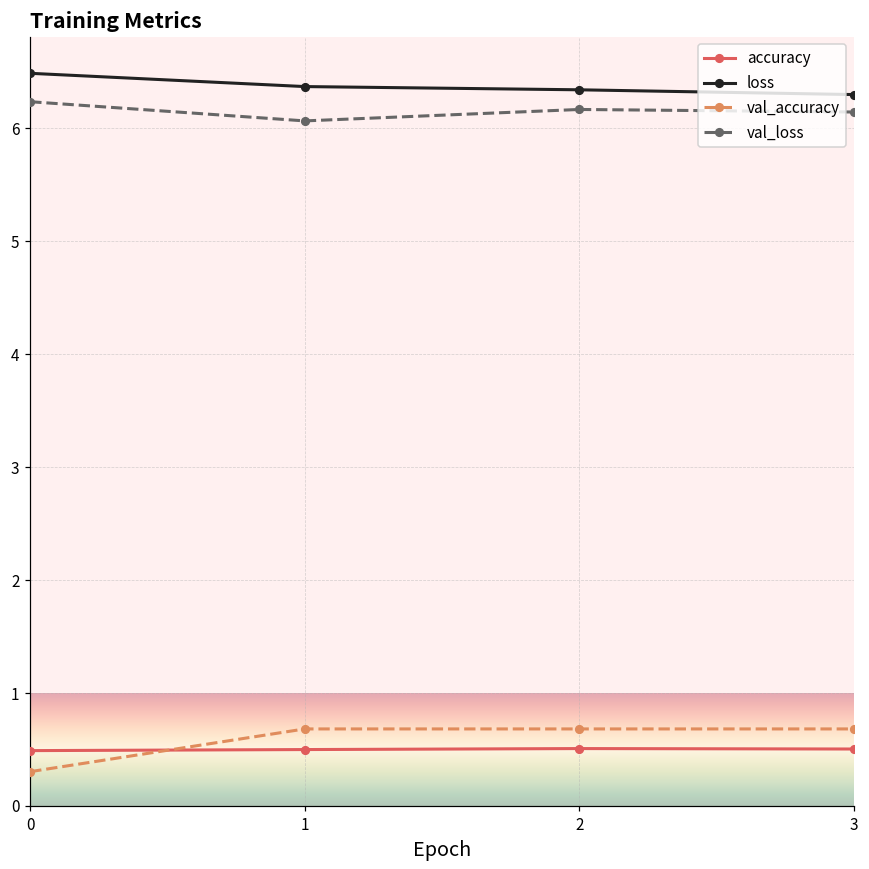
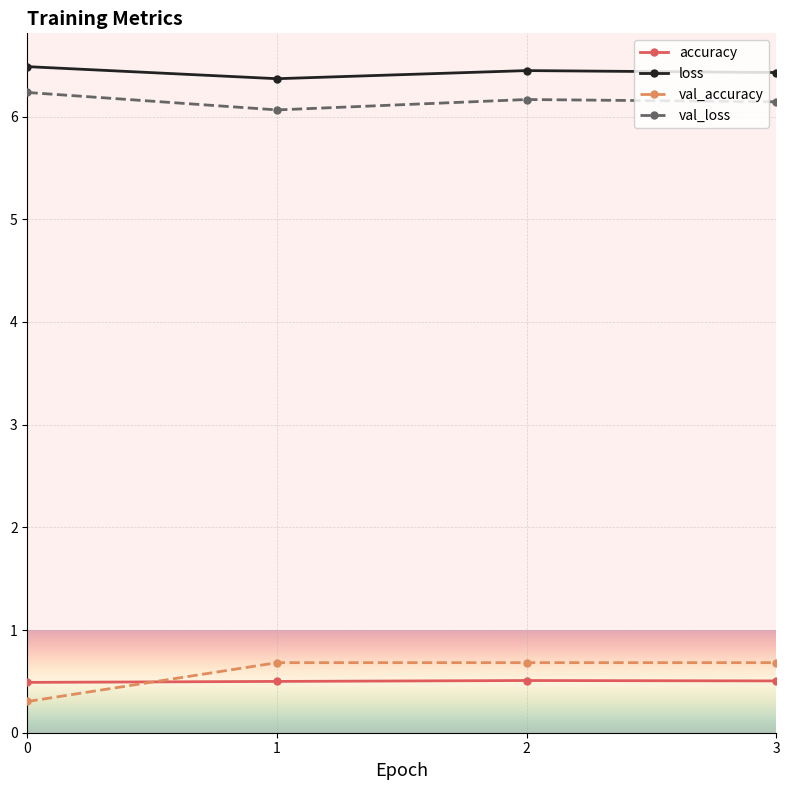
loss, 2: 6.34 -> 6.45
loss, 3: 6.30 -> 6.43
